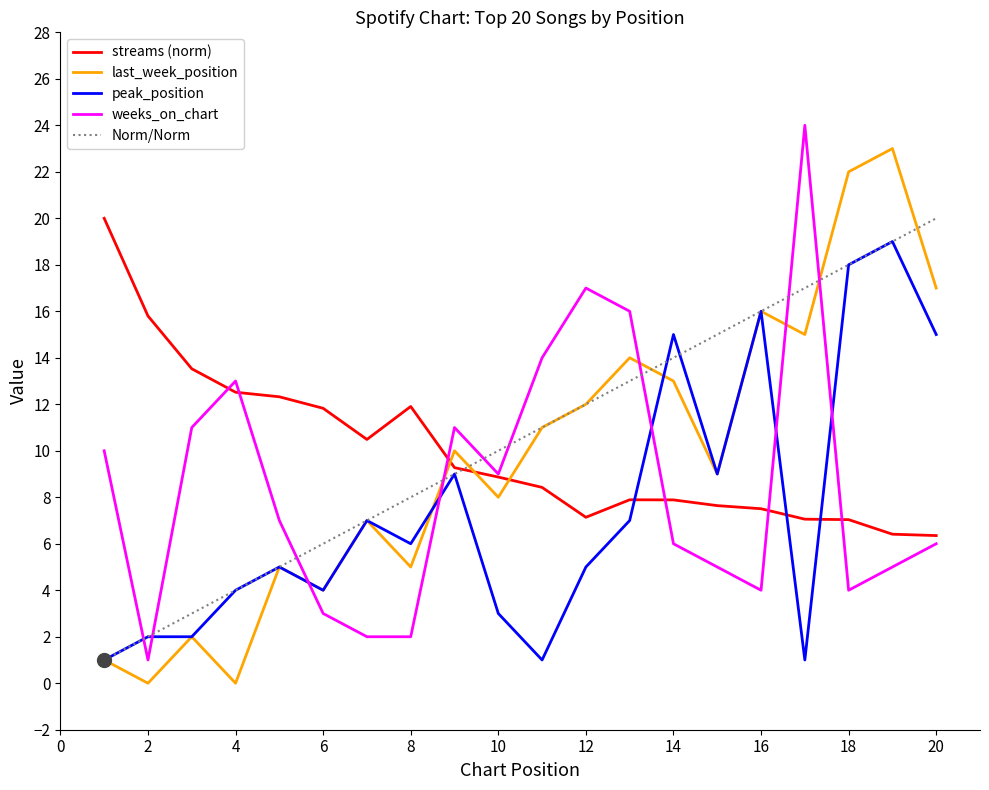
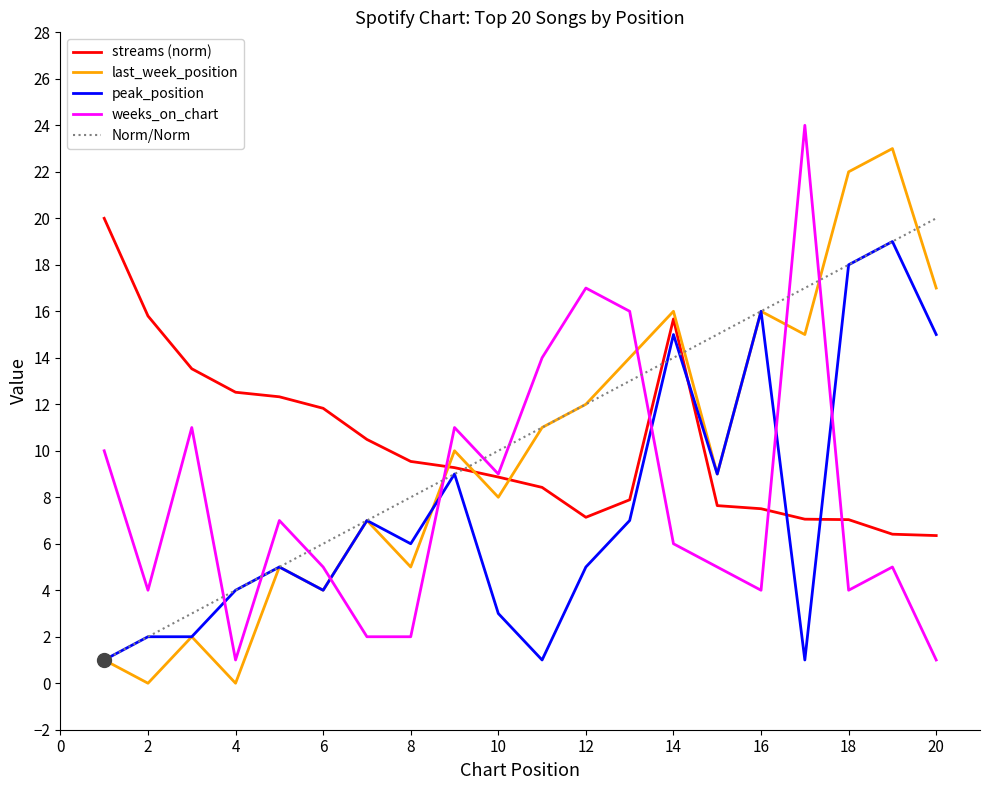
weeks_on_chart, 2: 1 -> 4
weeks_on_chart, 4: 13 -> 1
weeks_on_chart, 6: 3 -> 5
streams (norm), 8: 11.9 -> 9.5
streams (norm), 14: 7.9 -> 15.7
last_week_position, 14: 13 -> 16
weeks_on_chart, 20: 6 -> 1
